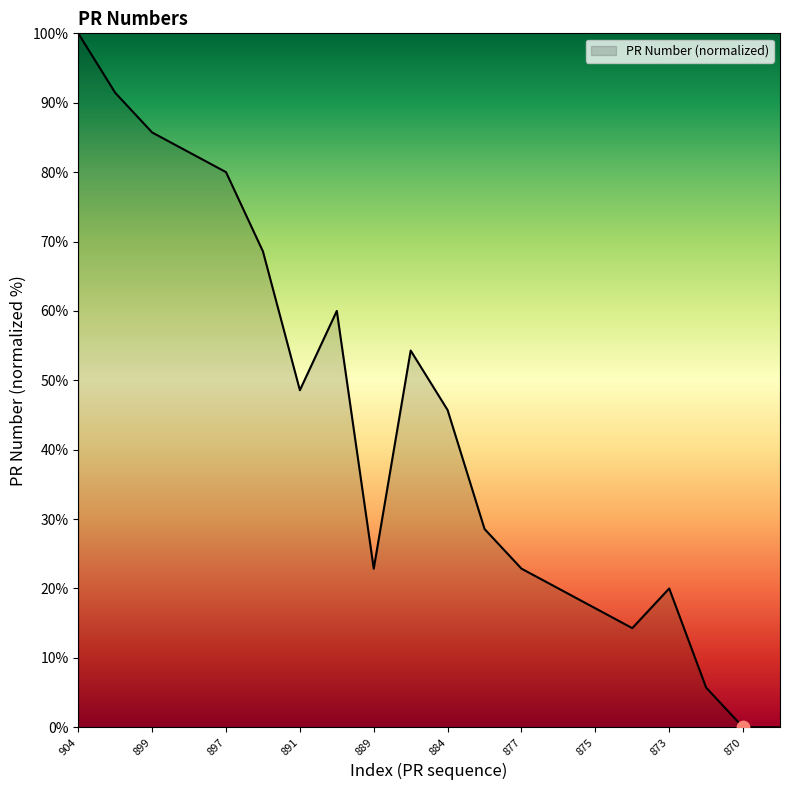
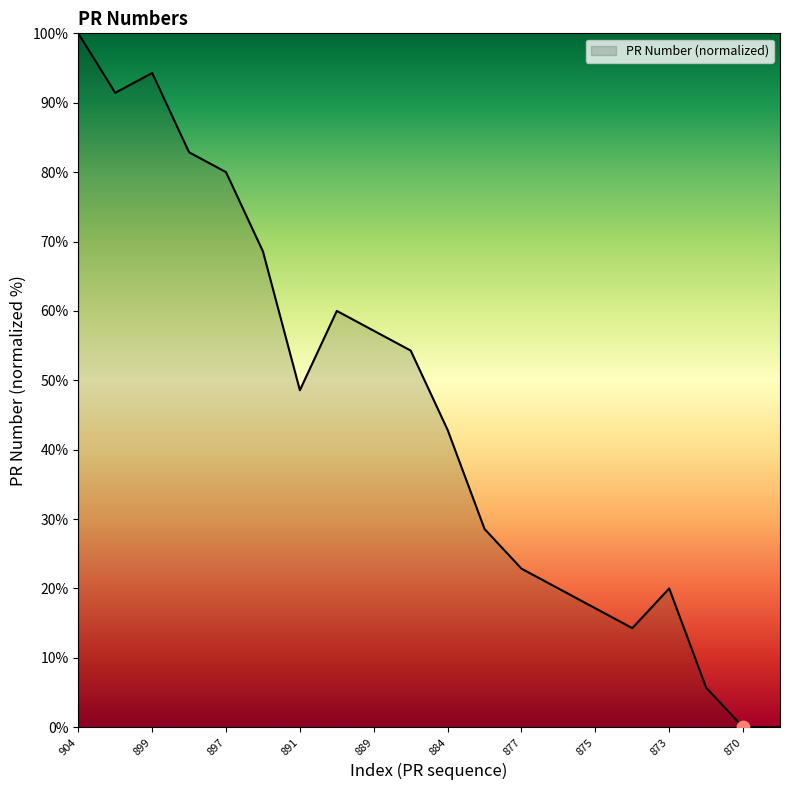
PR Number (normalized), 899: 86% -> 94%
PR Number (normalized), 889: 23% -> 57%
PR Number (normalized), 884: 46% -> 43%
